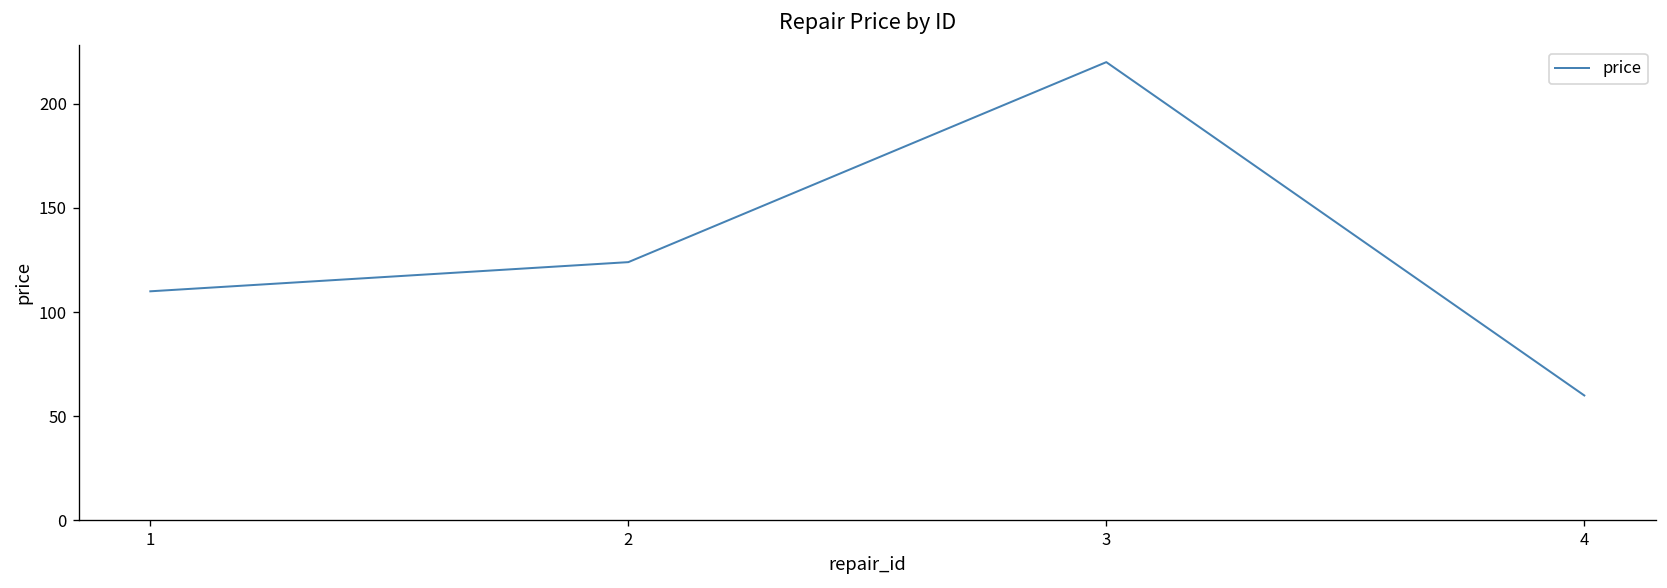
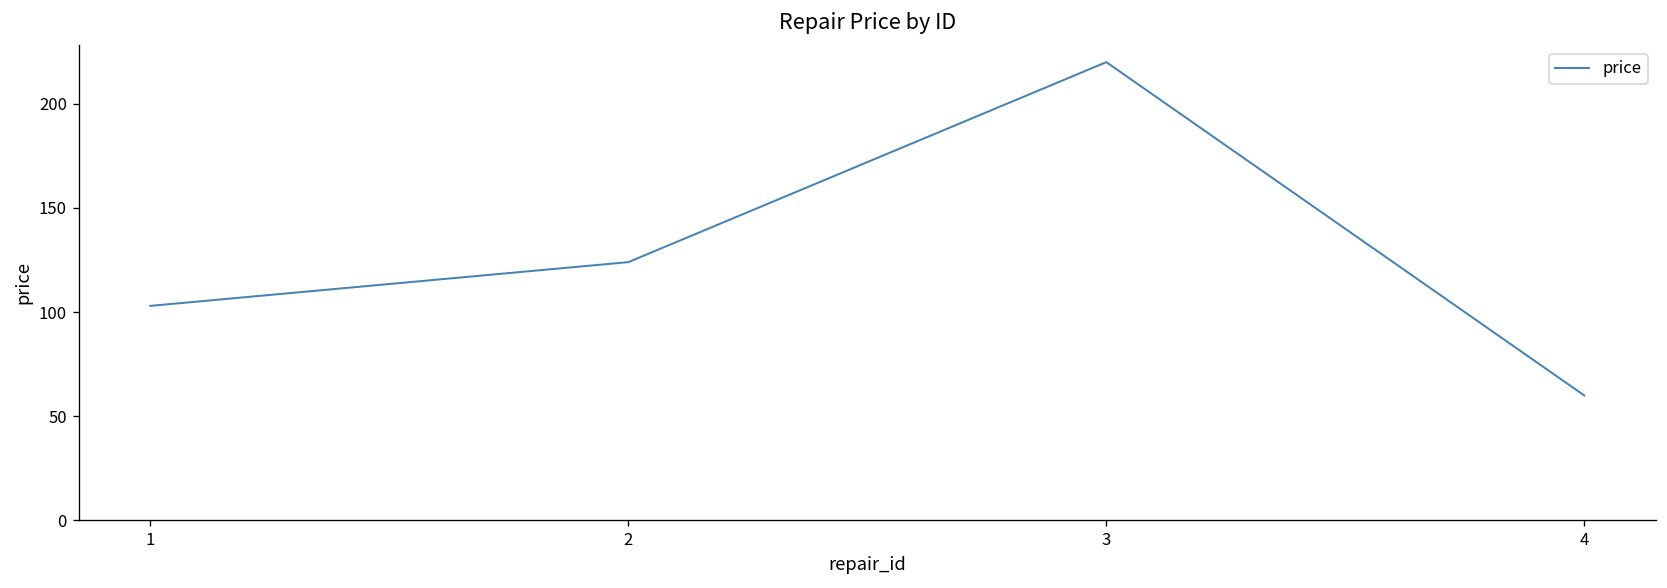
1: 110 -> 103
